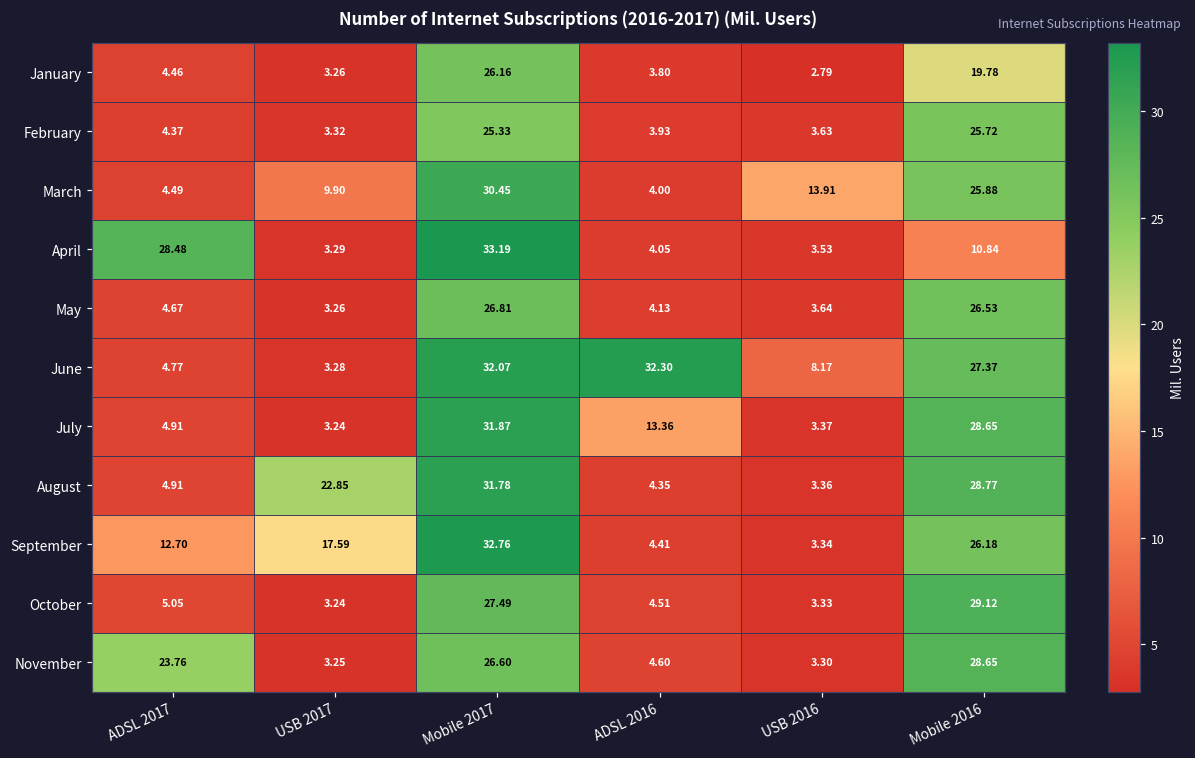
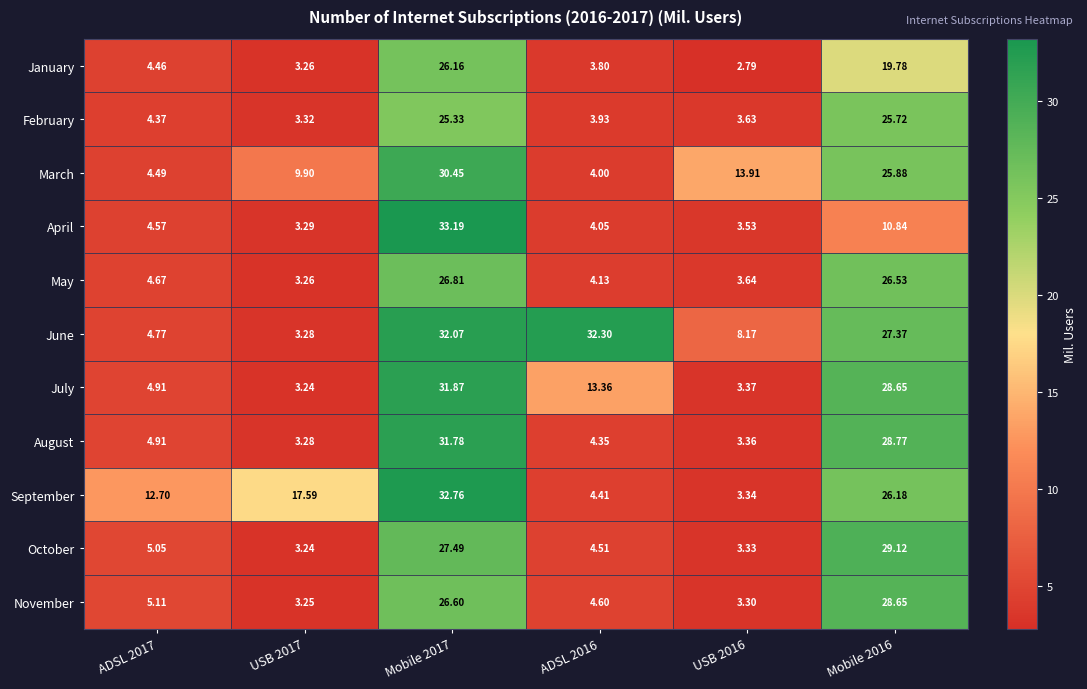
April, ADSL 2017: 28.48 -> 4.57
August, USB 2017: 22.85 -> 3.28
November, ADSL 2017: 23.76 -> 5.11
